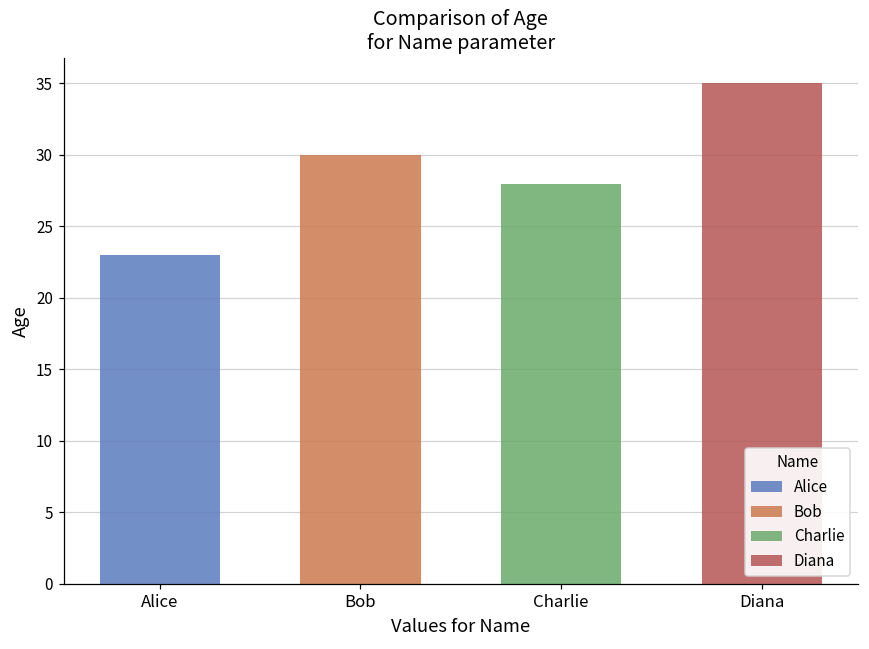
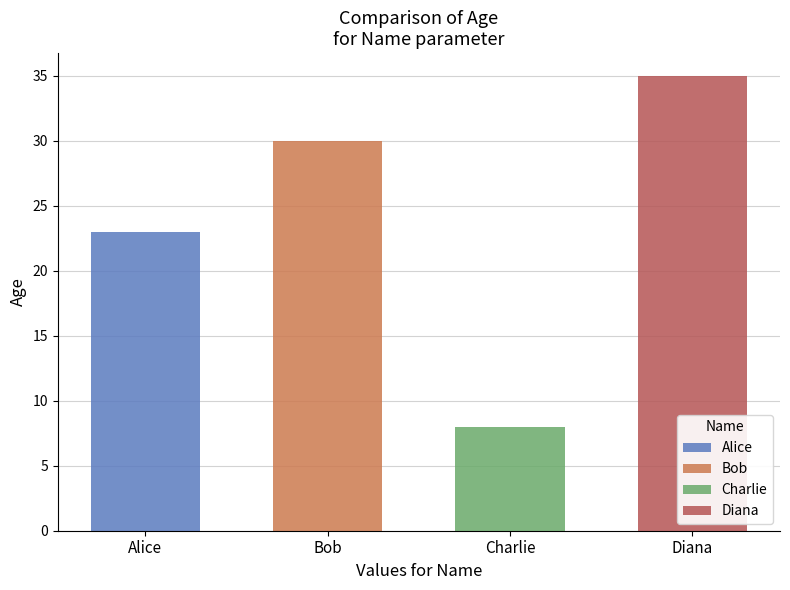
Charlie: 28 -> 8
